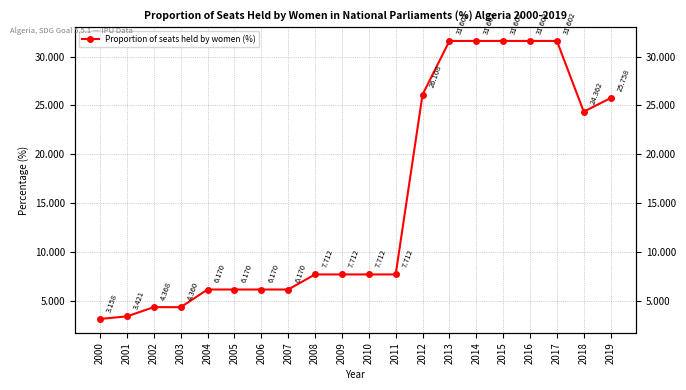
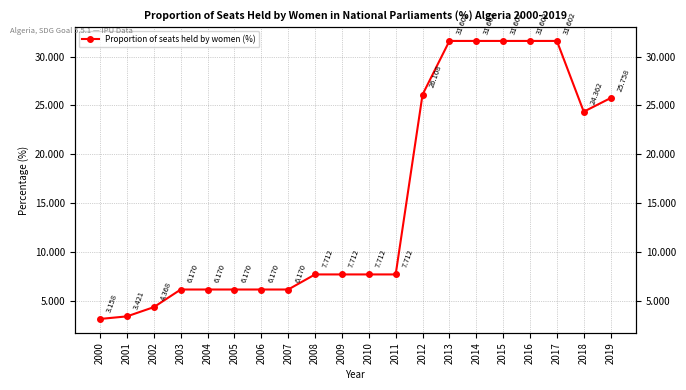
2003: 4.360 -> 6.170
